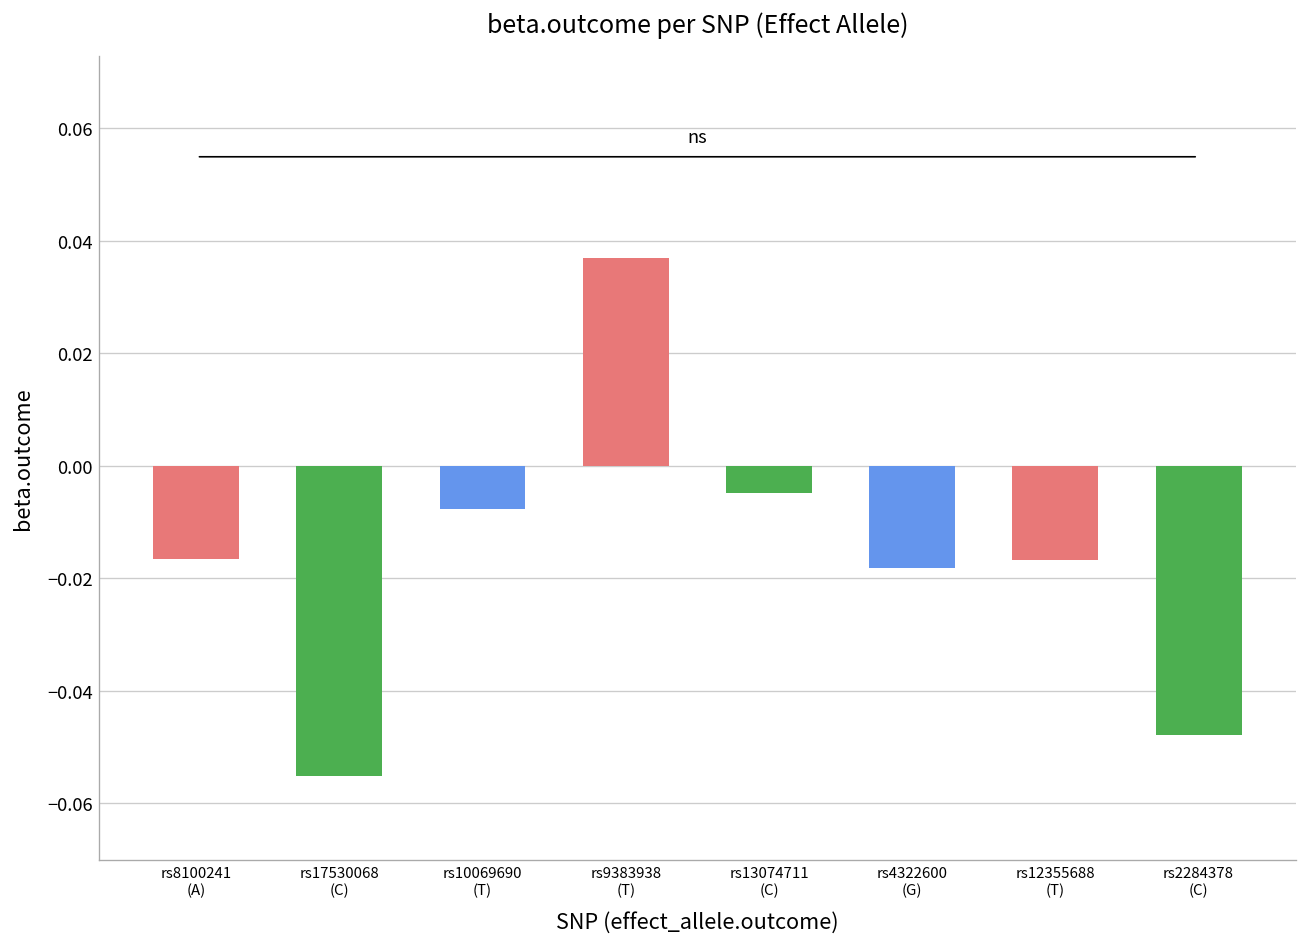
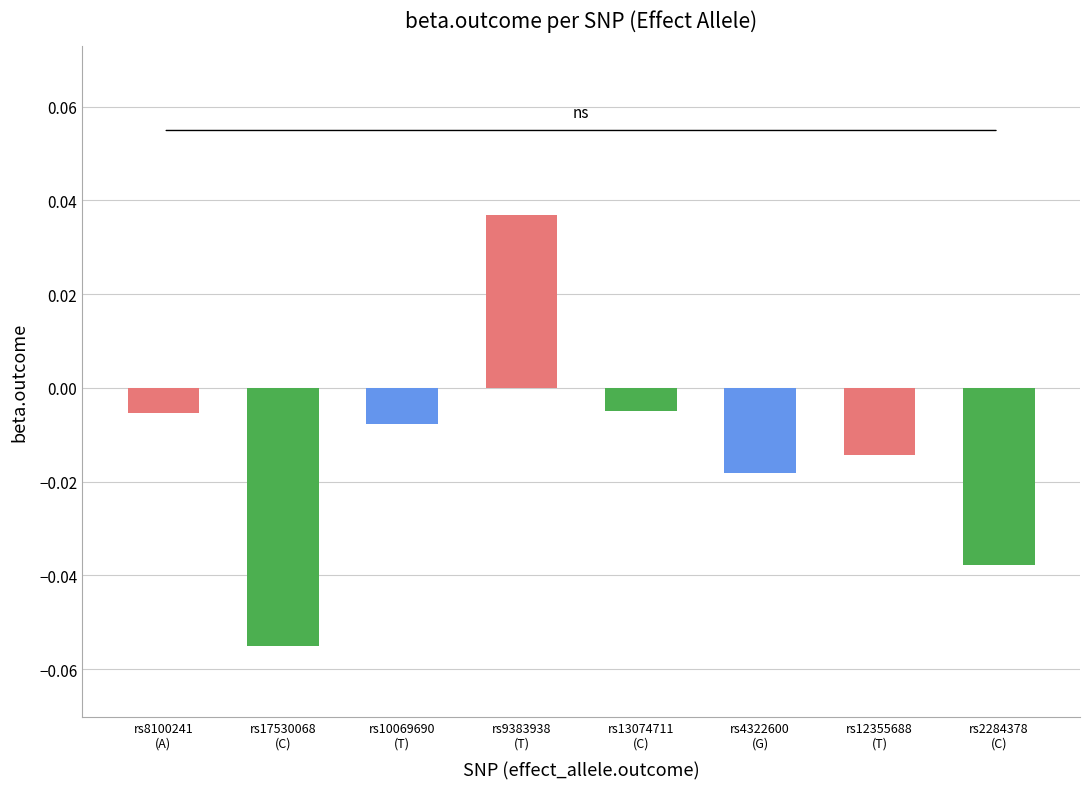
rs8100241 (A): -0.017 -> -0.005
rs12355688 (T): -0.017 -> -0.014
rs2284378 (C): -0.048 -> -0.038
